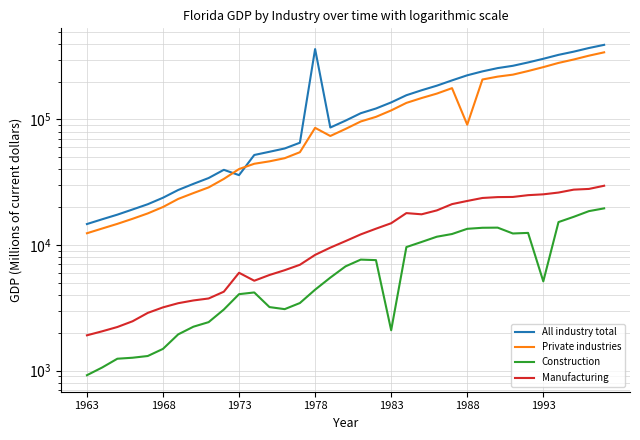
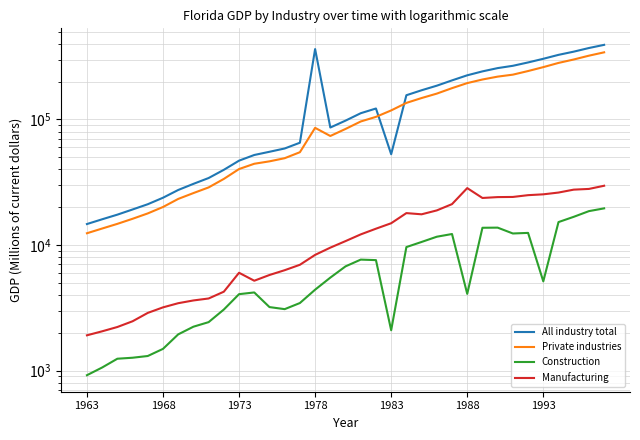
All industry total, 1973: 36000 -> 47000
All industry total, 1983: 140000 -> 53000
Private industries, 1988: 90000 -> 190000
Construction, 1988: 13000 -> 4100
Manufacturing, 1988: 22000 -> 28000
